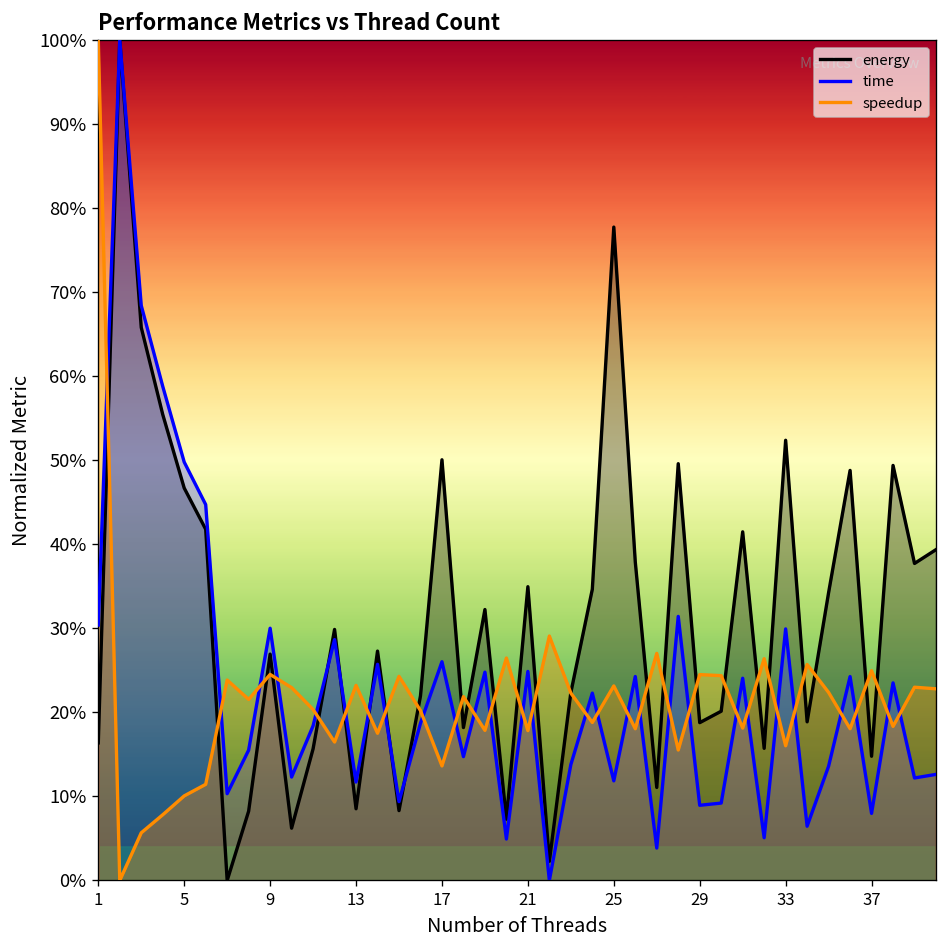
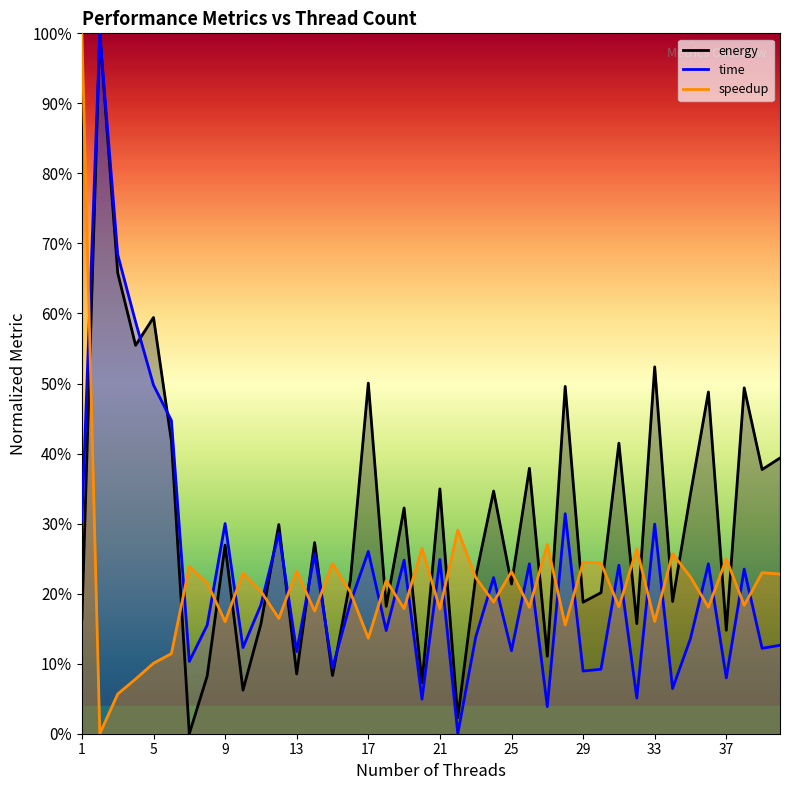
energy, 5: 47% -> 59%
speedup, 9: 25% -> 16%
energy, 25: 78% -> 21%
